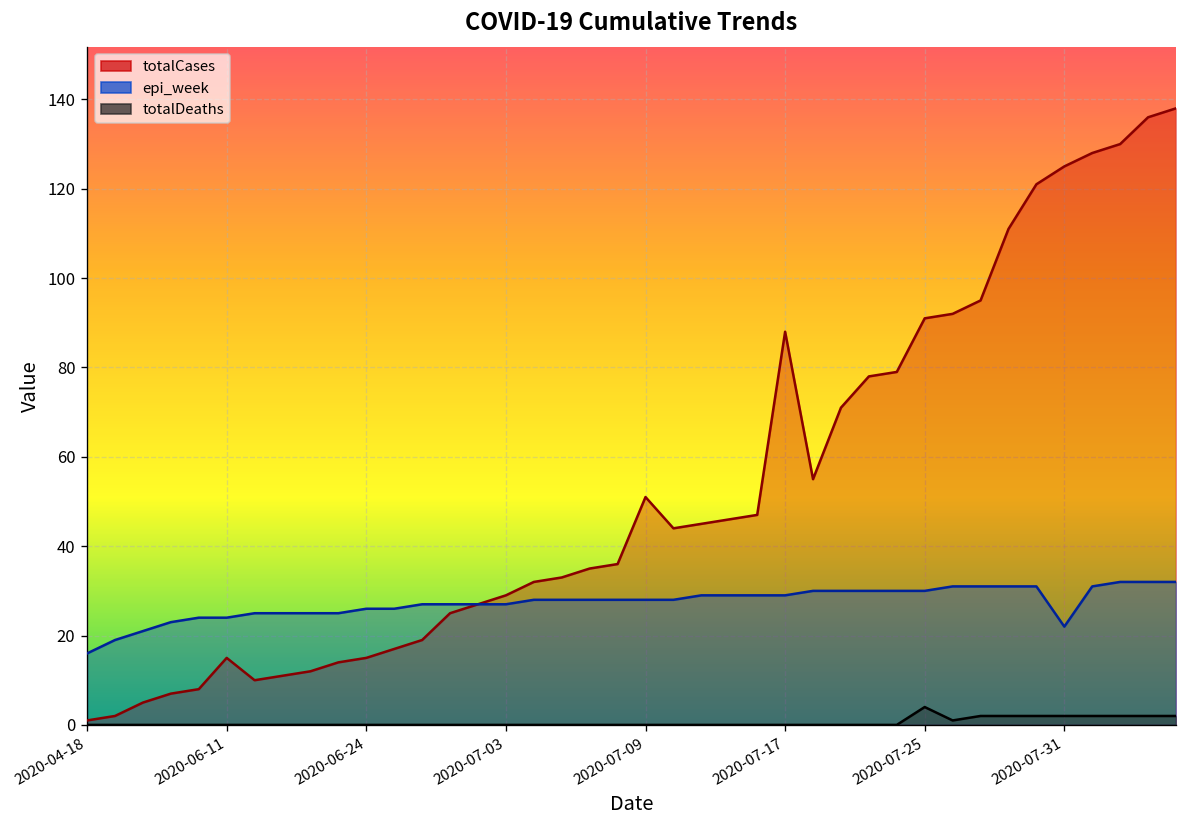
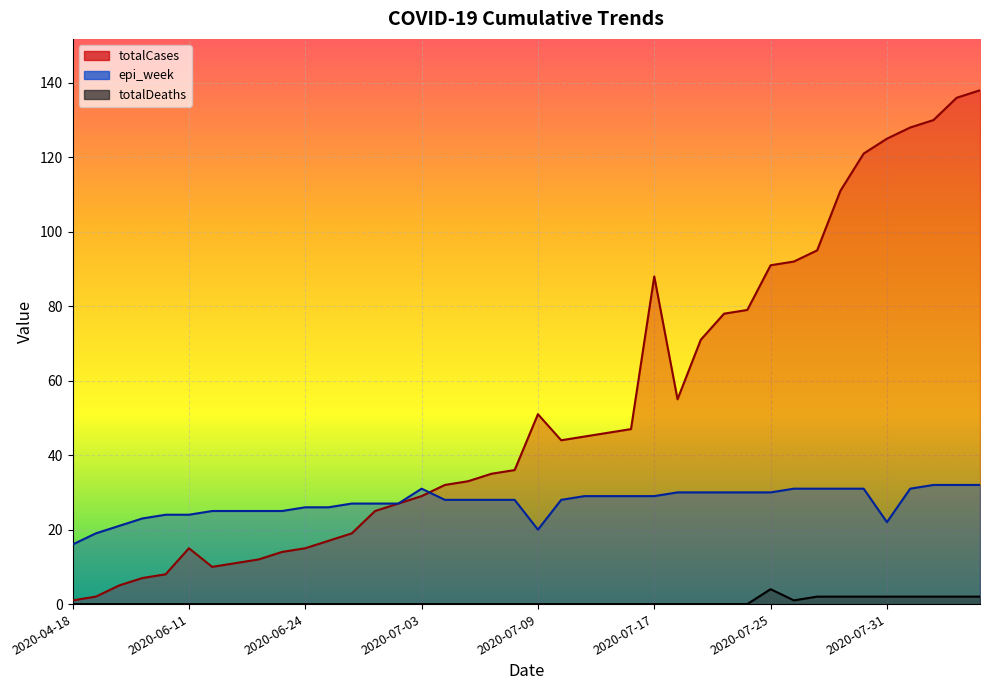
epi_week, 2020-07-03: 27 -> 31
epi_week, 2020-07-09: 28 -> 20
